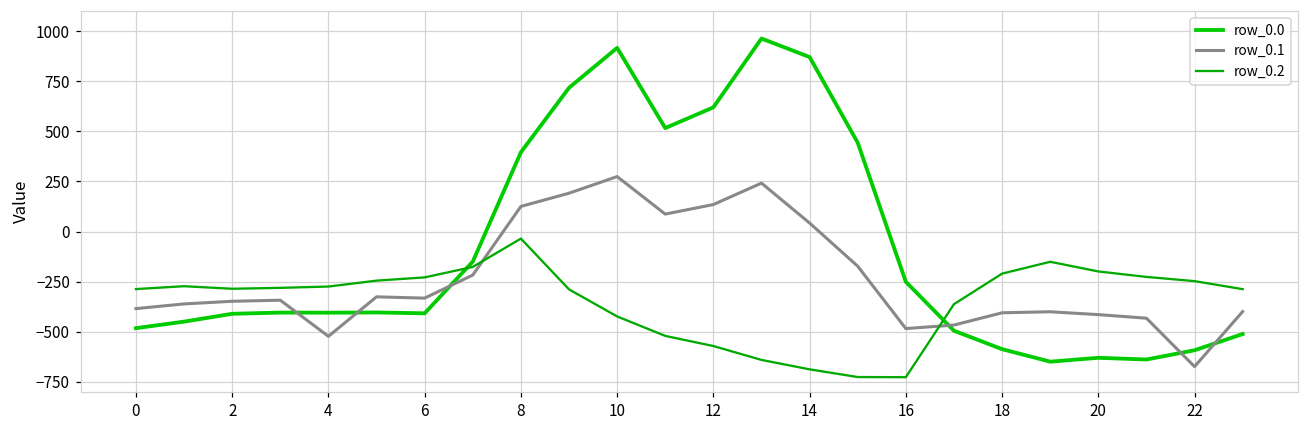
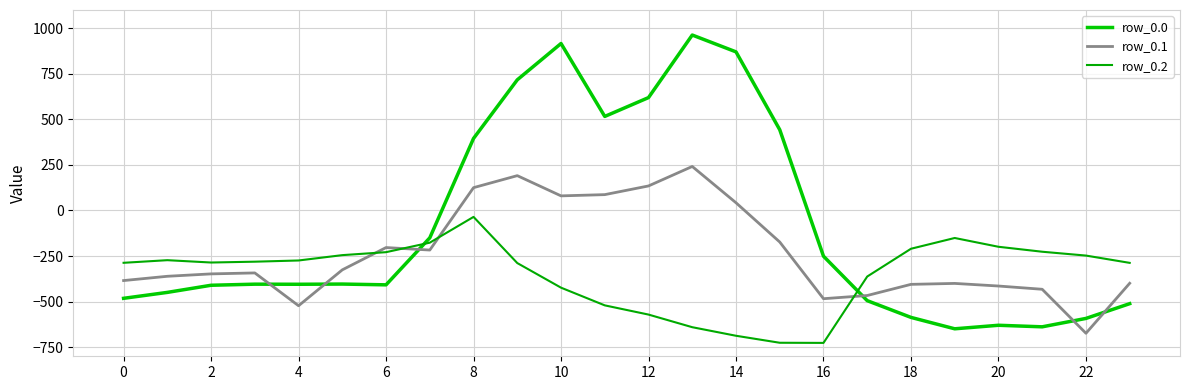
row_0.1, 6: -330 -> -200
row_0.1, 10: 270 -> 80
